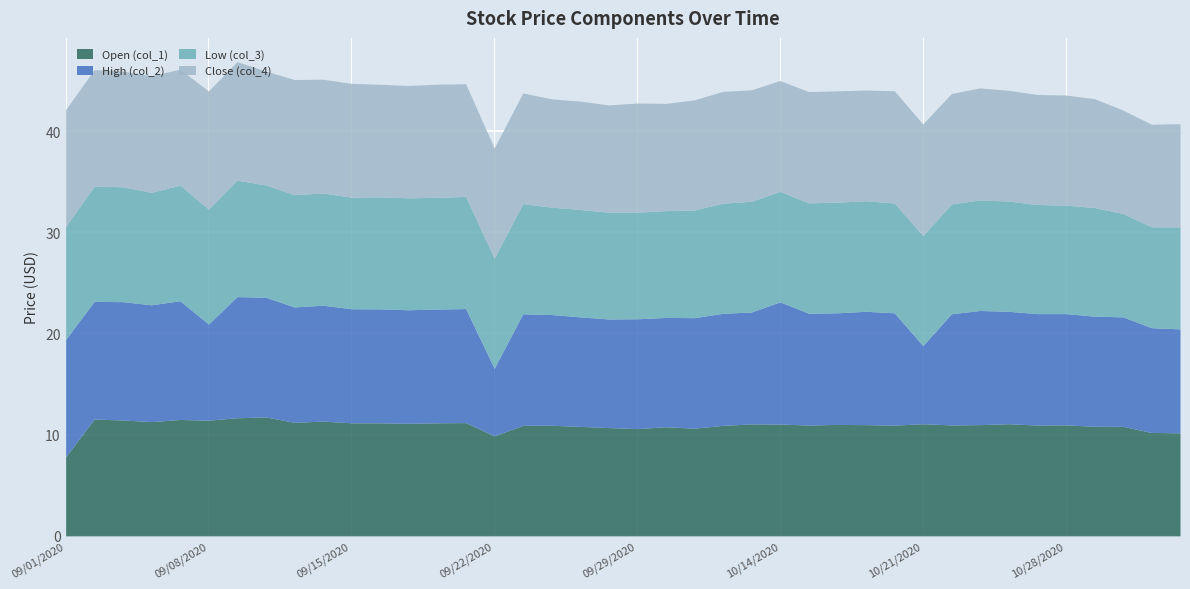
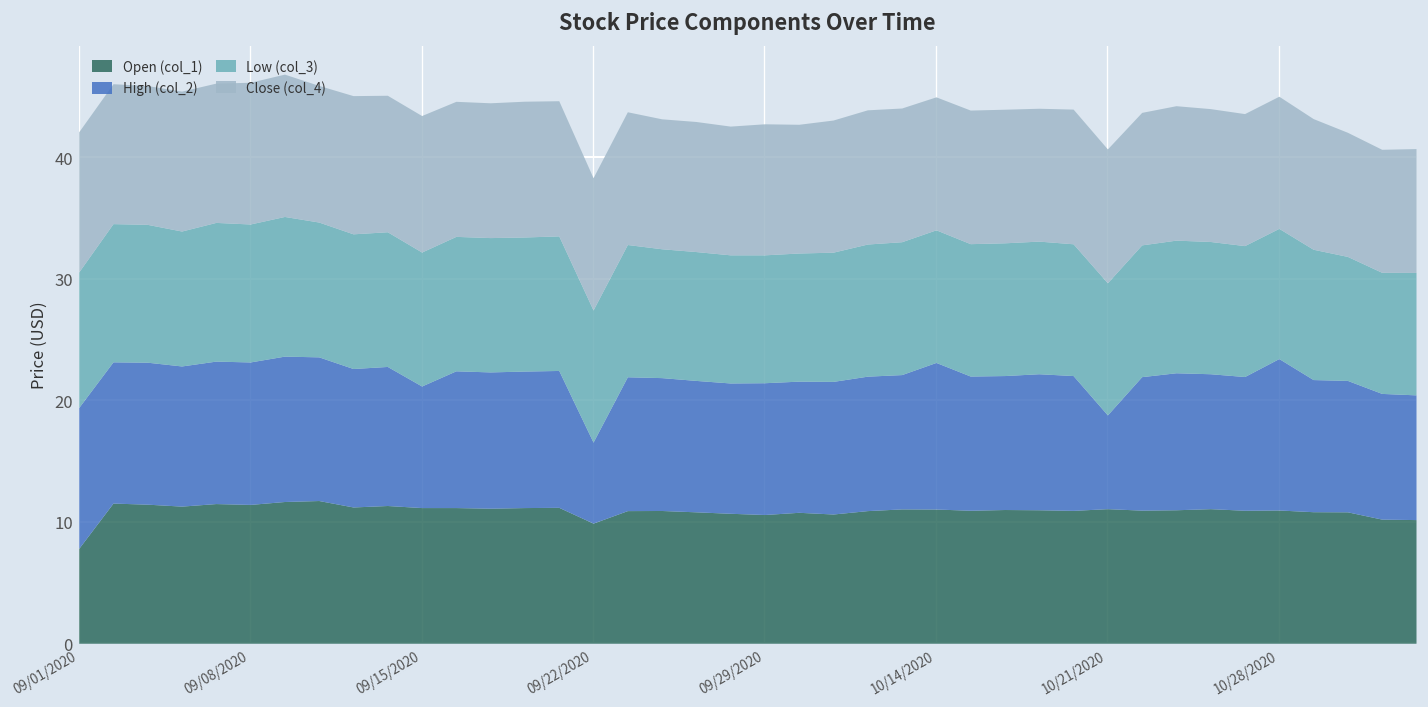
High (col_2), 09/08/2020: 9.5 -> 11.7
High (col_2), 09/15/2020: 11.3 -> 10.0
High (col_2), 10/28/2020: 11.0 -> 12.5
